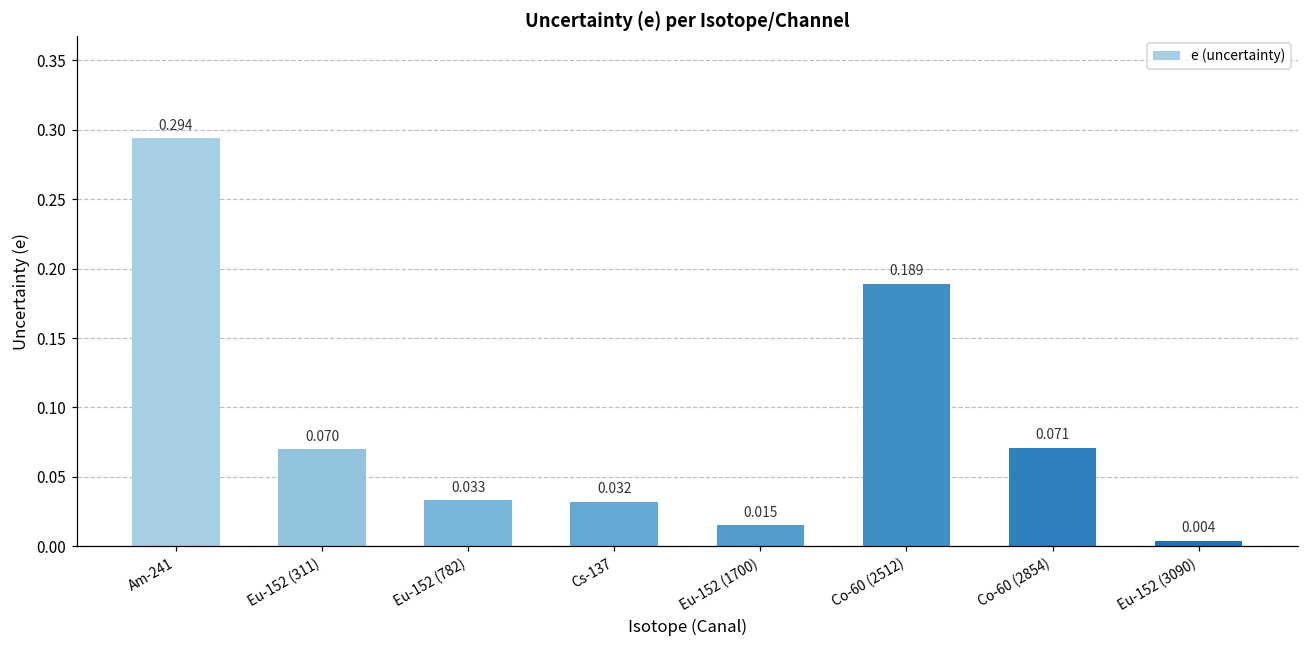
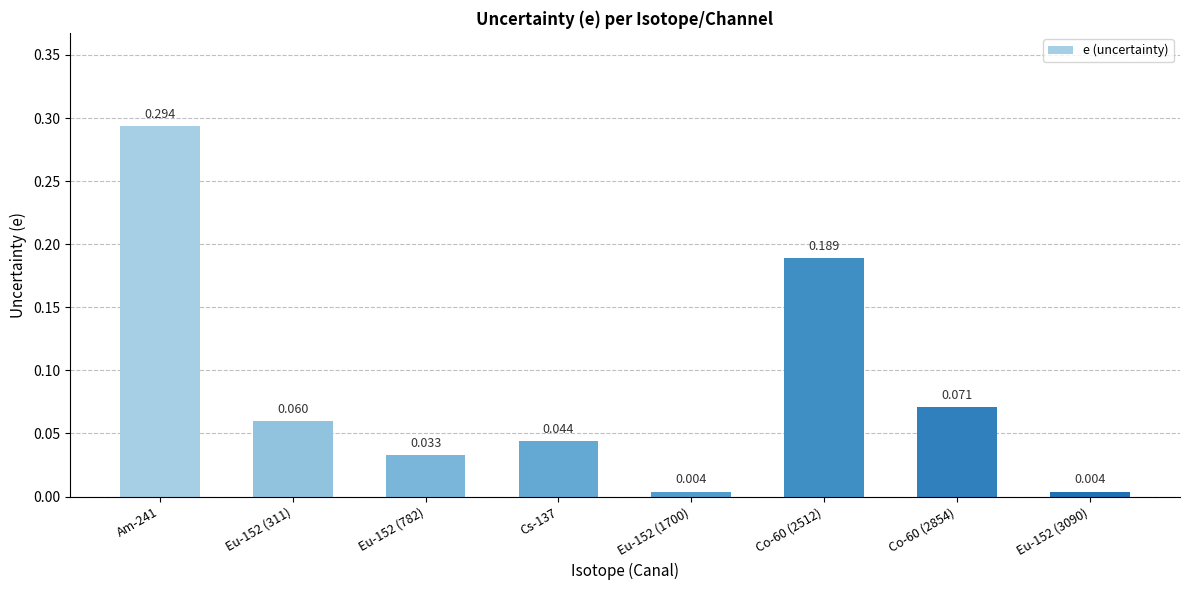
Eu-152 (311): 0.070 -> 0.060
Cs-137: 0.032 -> 0.044
Eu-152 (1700): 0.015 -> 0.004
